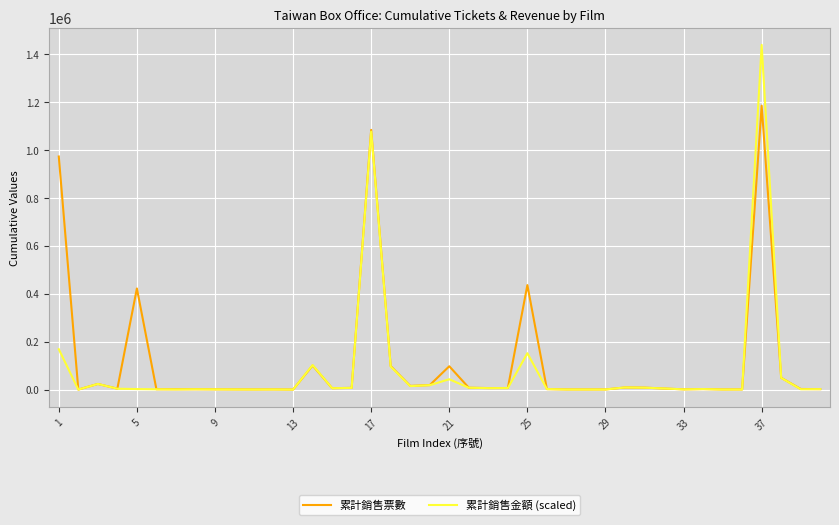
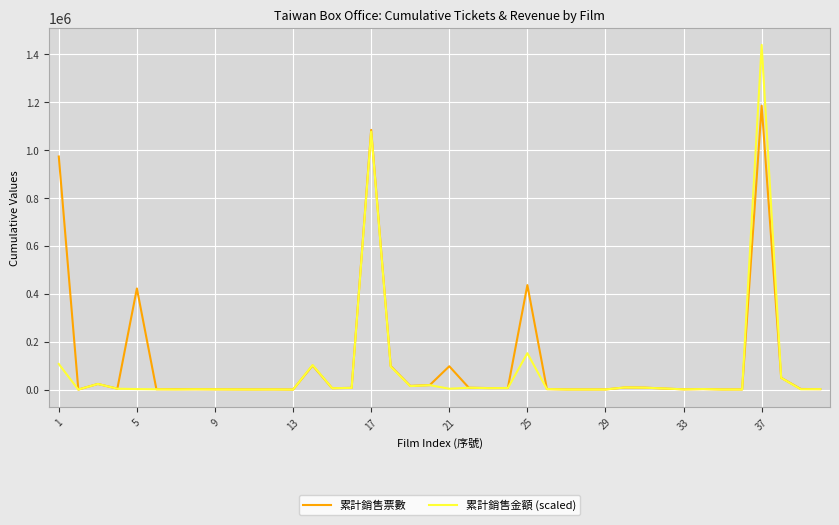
累計銷售金額 (scaled), 1: 170000 -> 110000
累計銷售金額 (scaled), 21: 40000 -> 0
